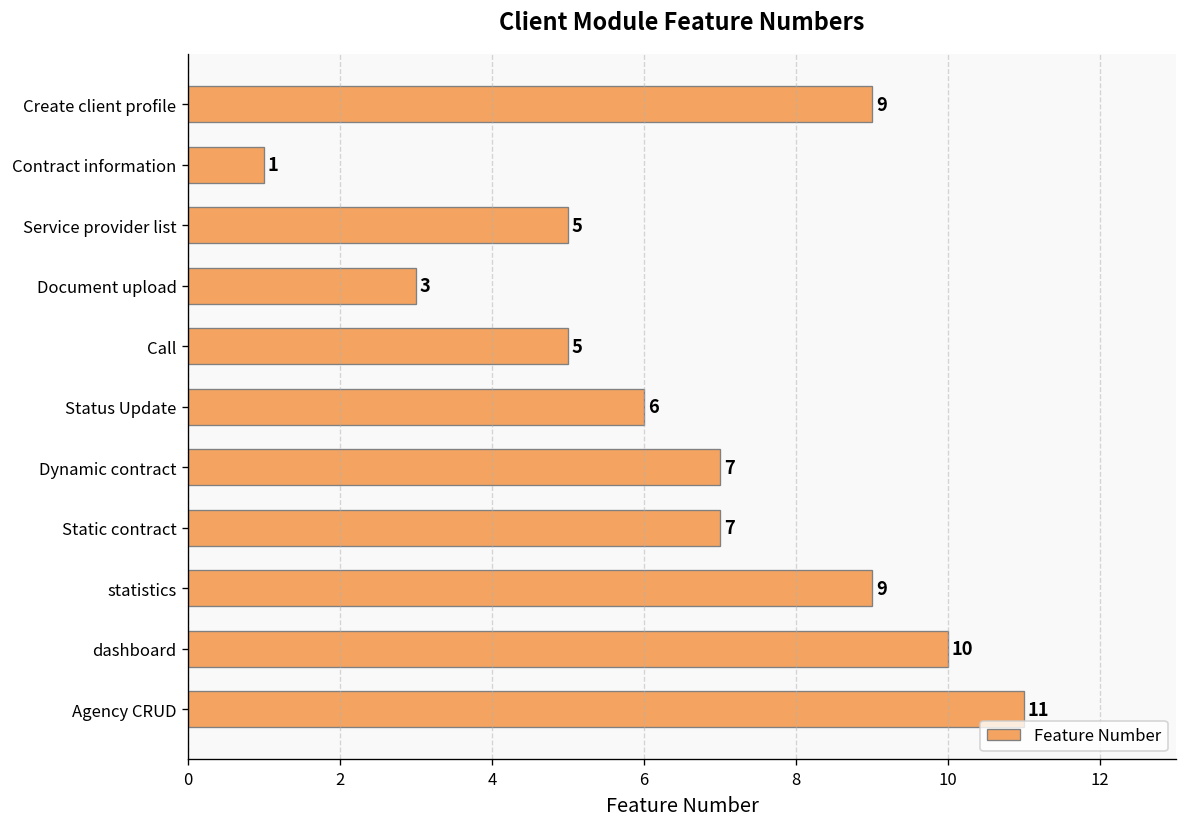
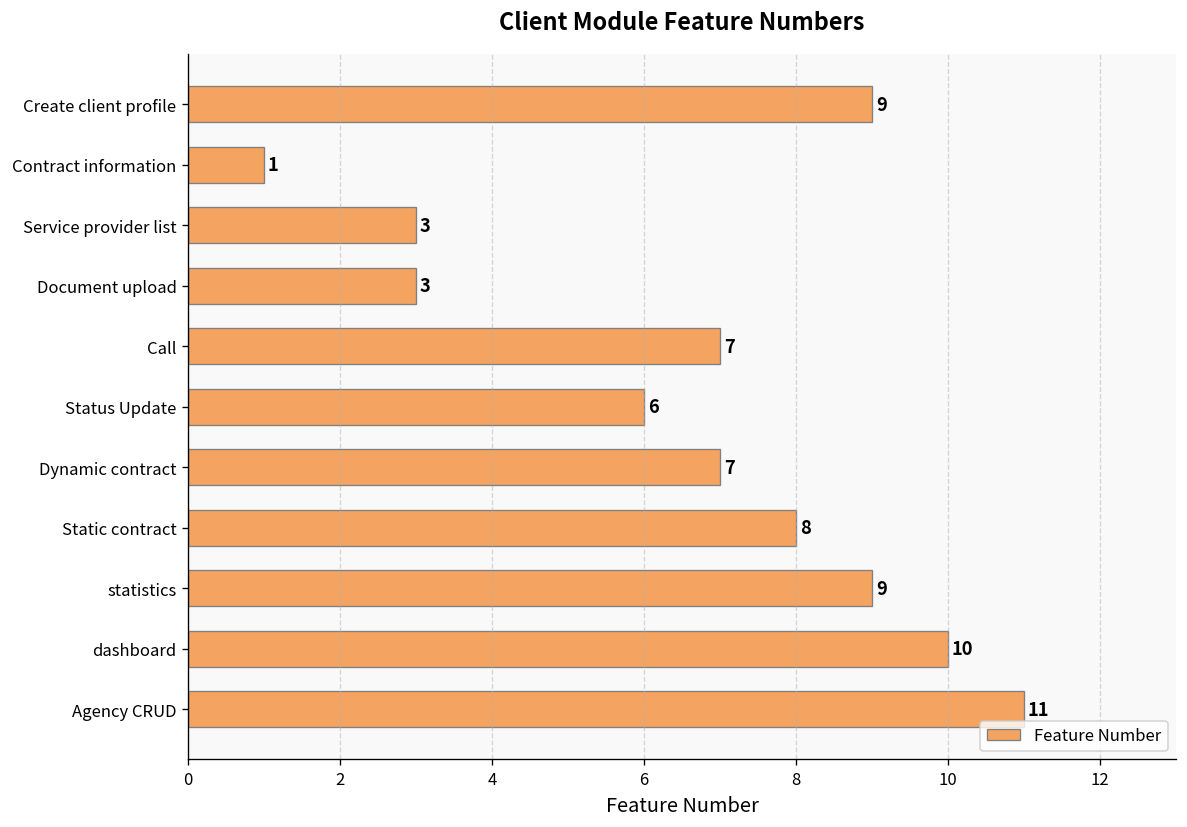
Service provider list: 5 -> 3
Call: 5 -> 7
Static contract: 7 -> 8
